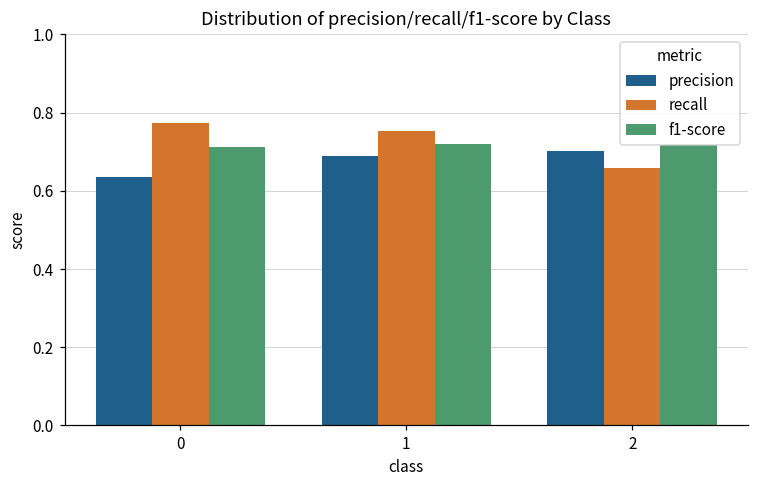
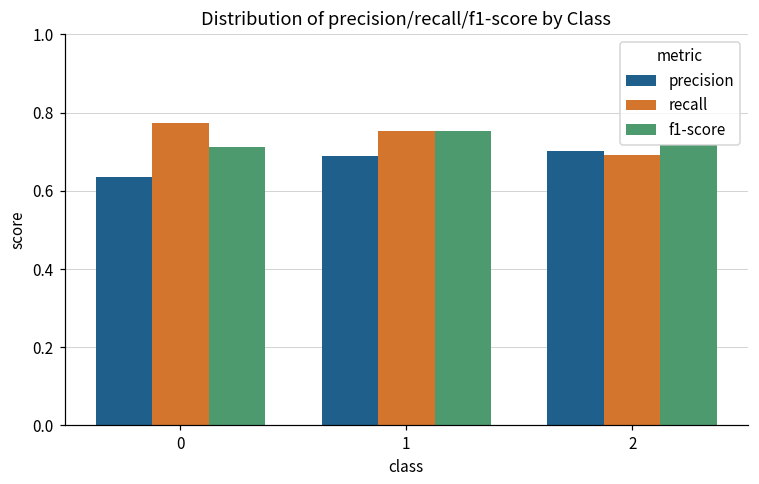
f1-score, 1: 0.72 -> 0.75
recall, 2: 0.66 -> 0.69
